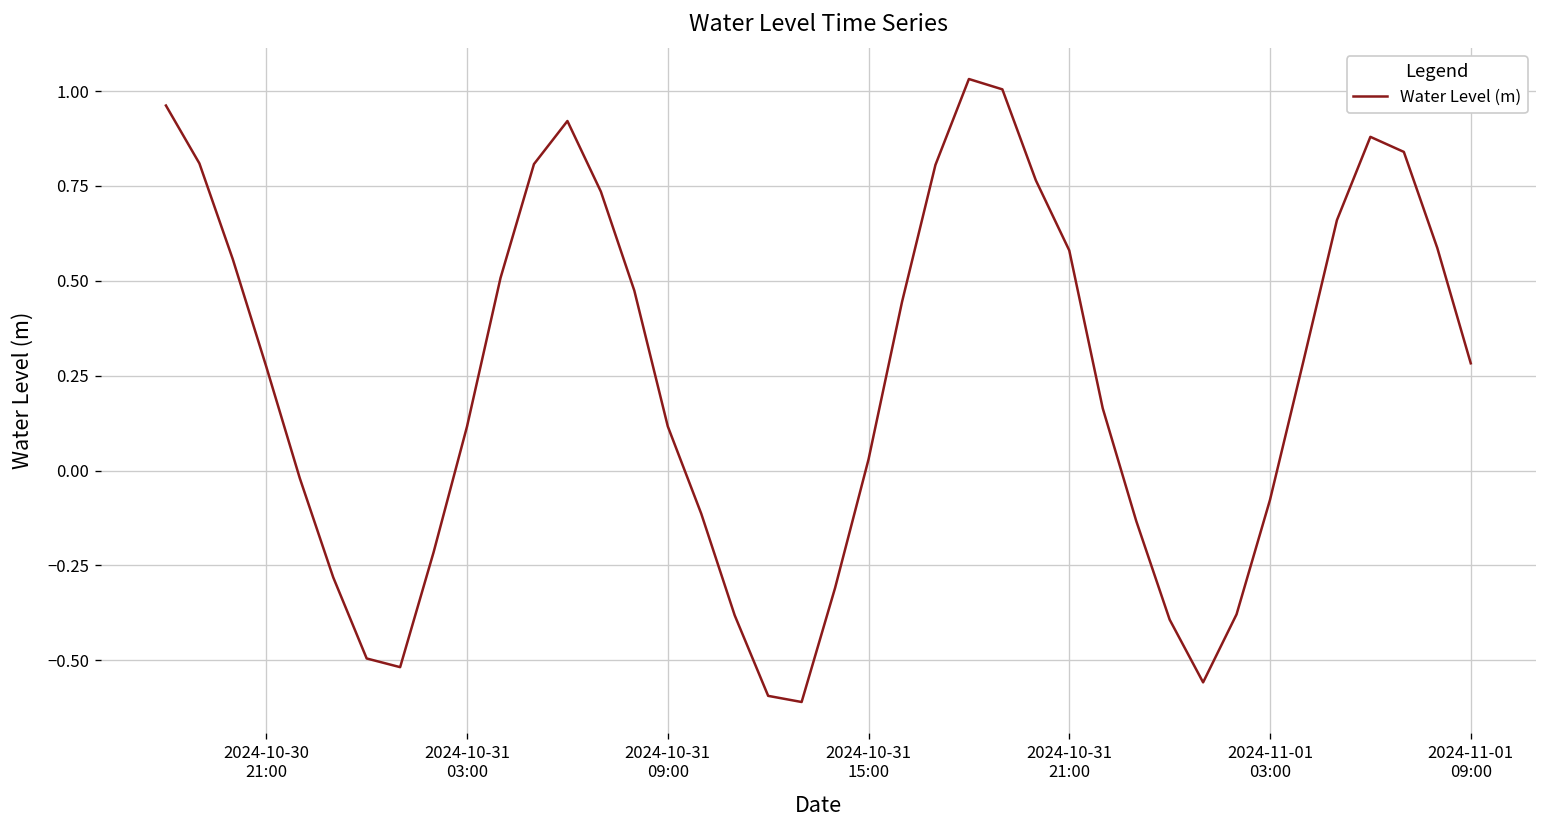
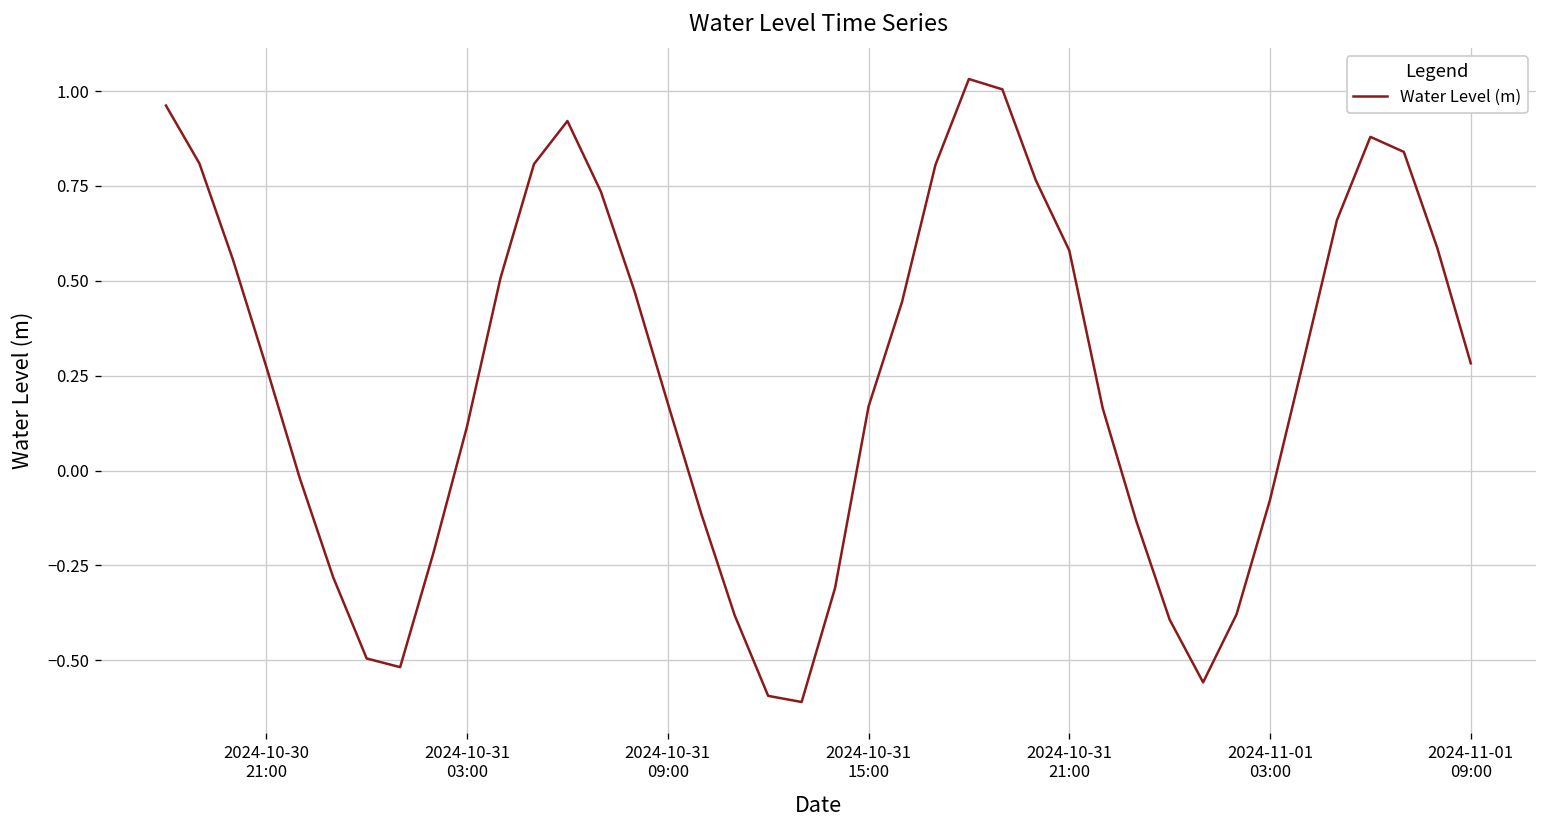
2024-10-31 09:00: 0.12 -> 0.18
2024-10-31 15:00: 0.03 -> 0.17
